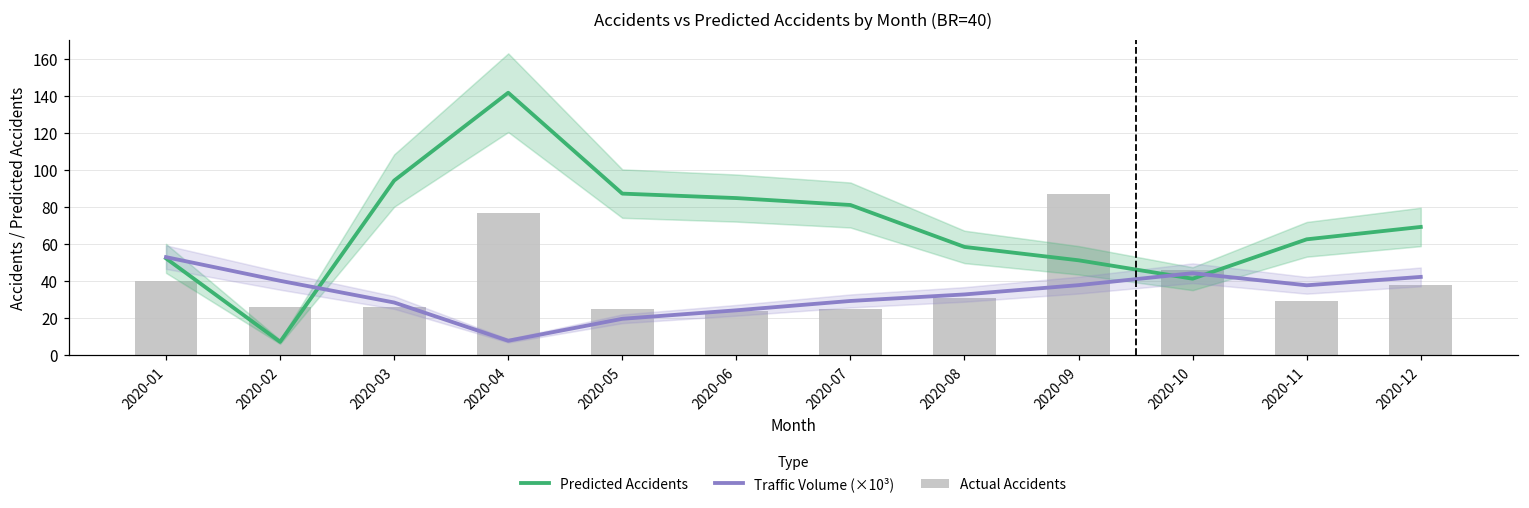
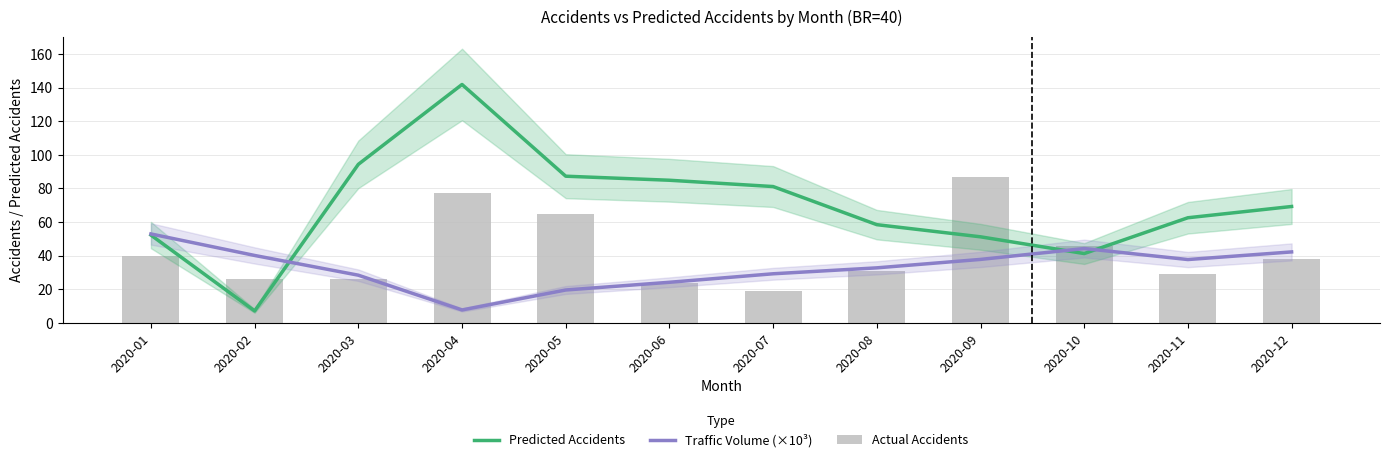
Actual Accidents, 2020-05: 25 -> 65
Actual Accidents, 2020-07: 25 -> 19
